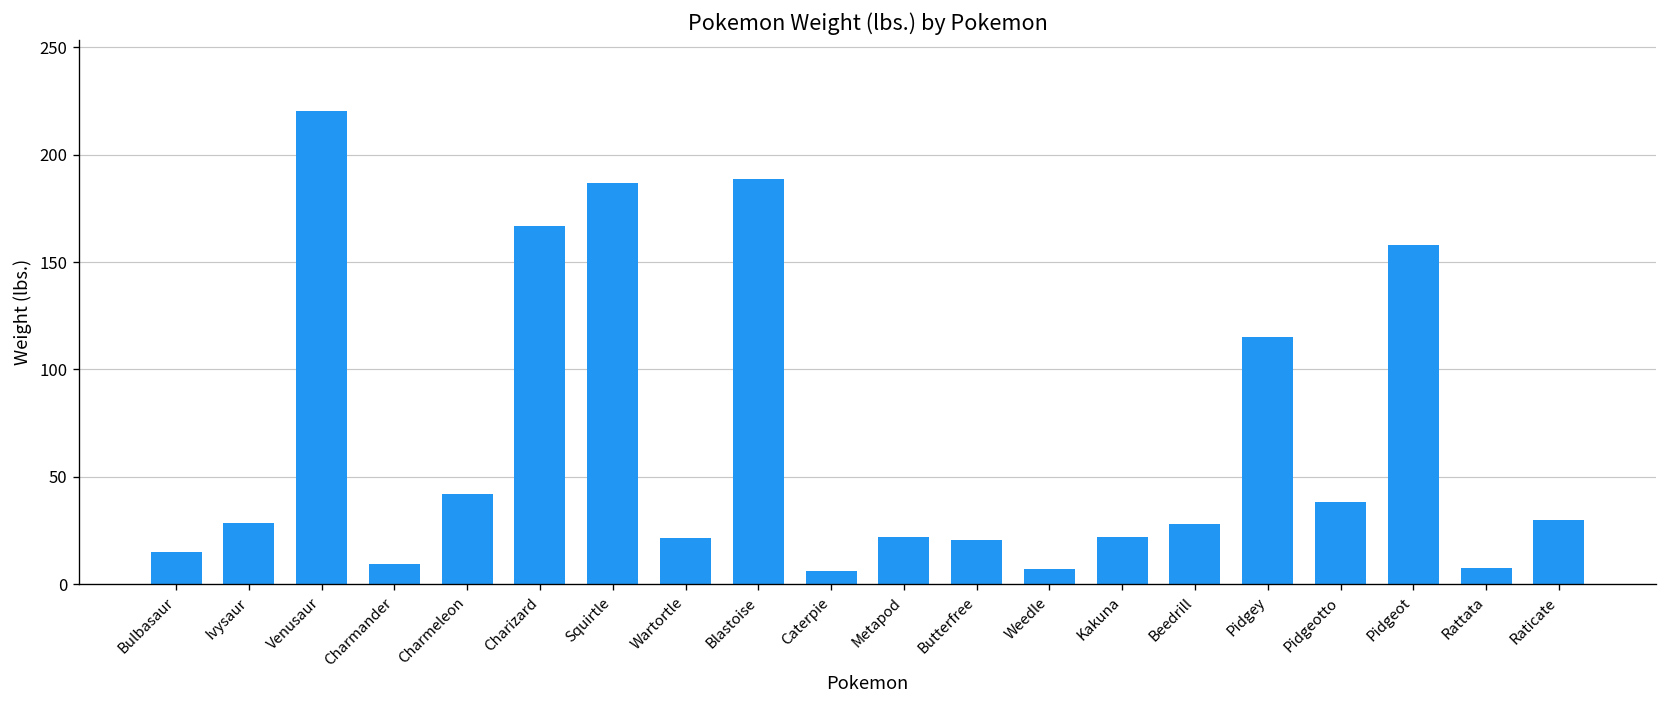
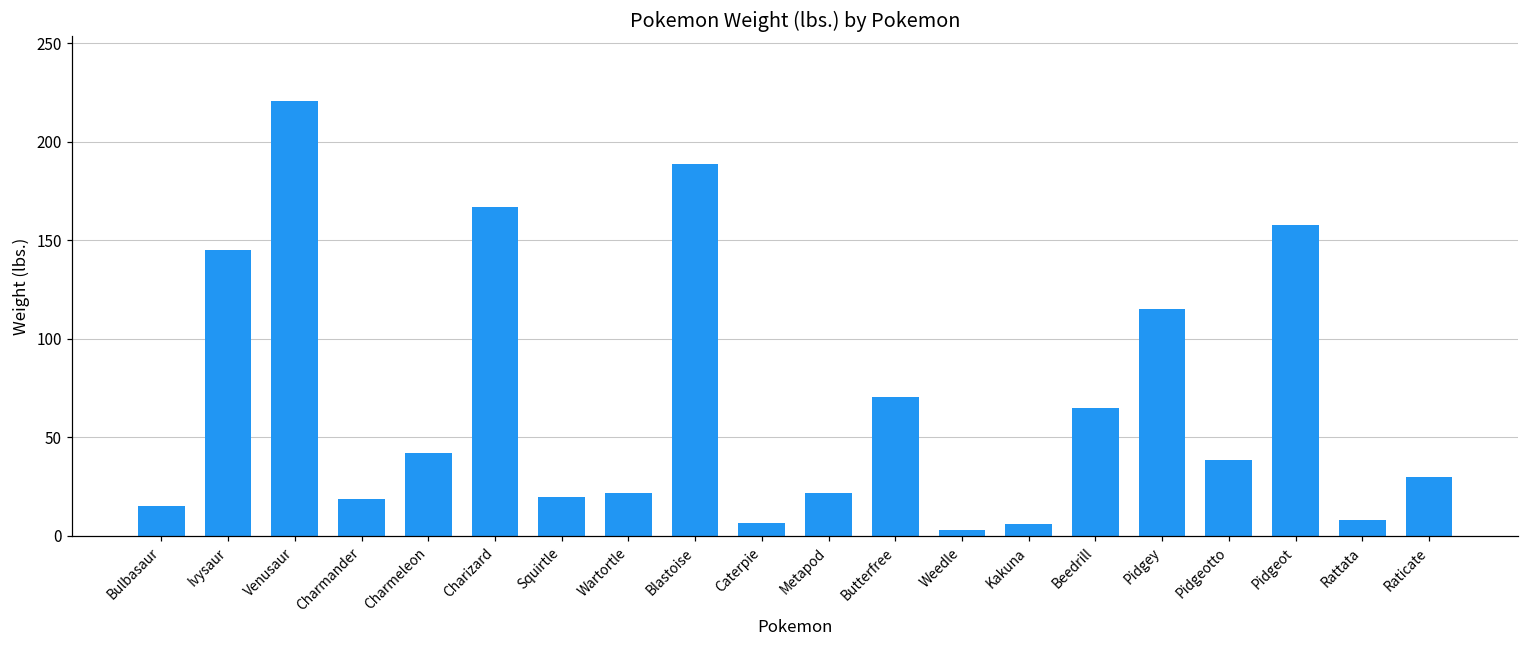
Ivysaur: 29 -> 145
Charmander: 10 -> 19
Squirtle: 187 -> 20
Butterfree: 21 -> 71
Weedle: 7 -> 3
Kakuna: 22 -> 6
Beedrill: 28 -> 65
